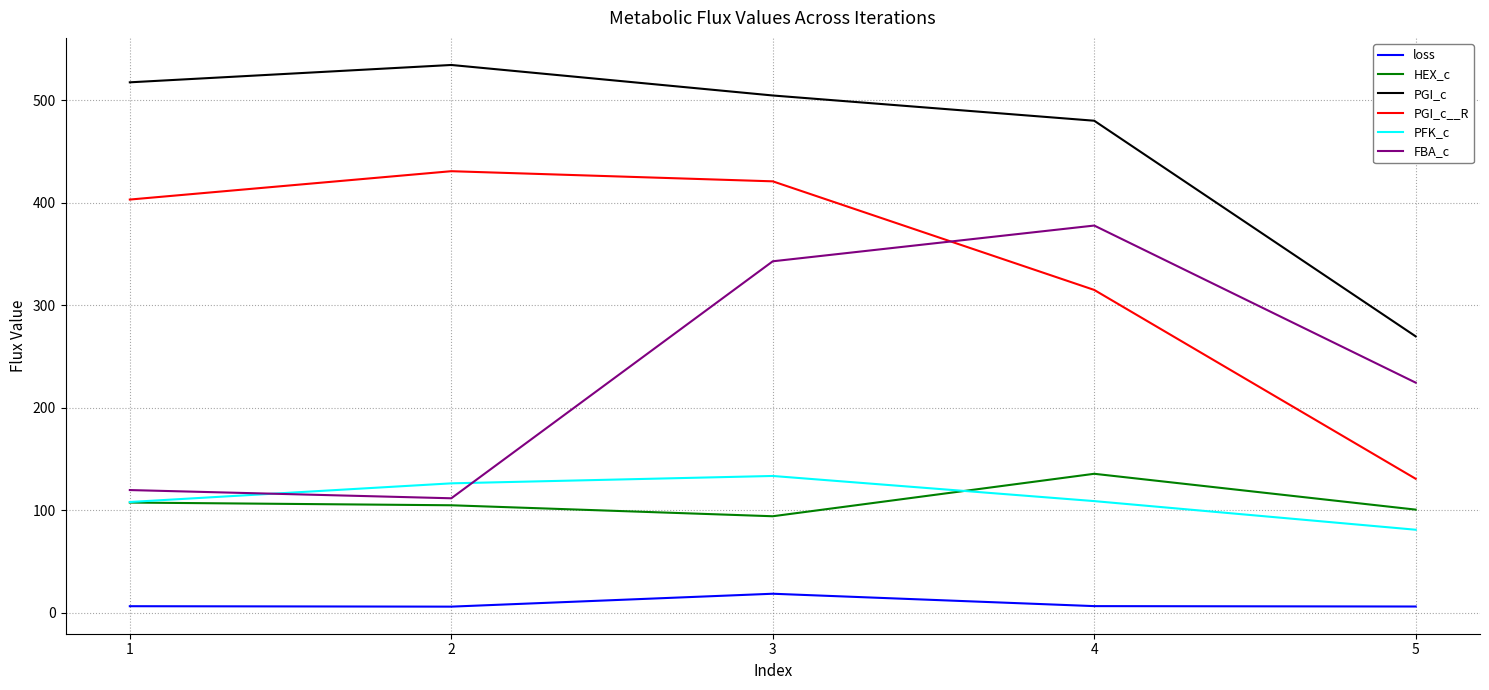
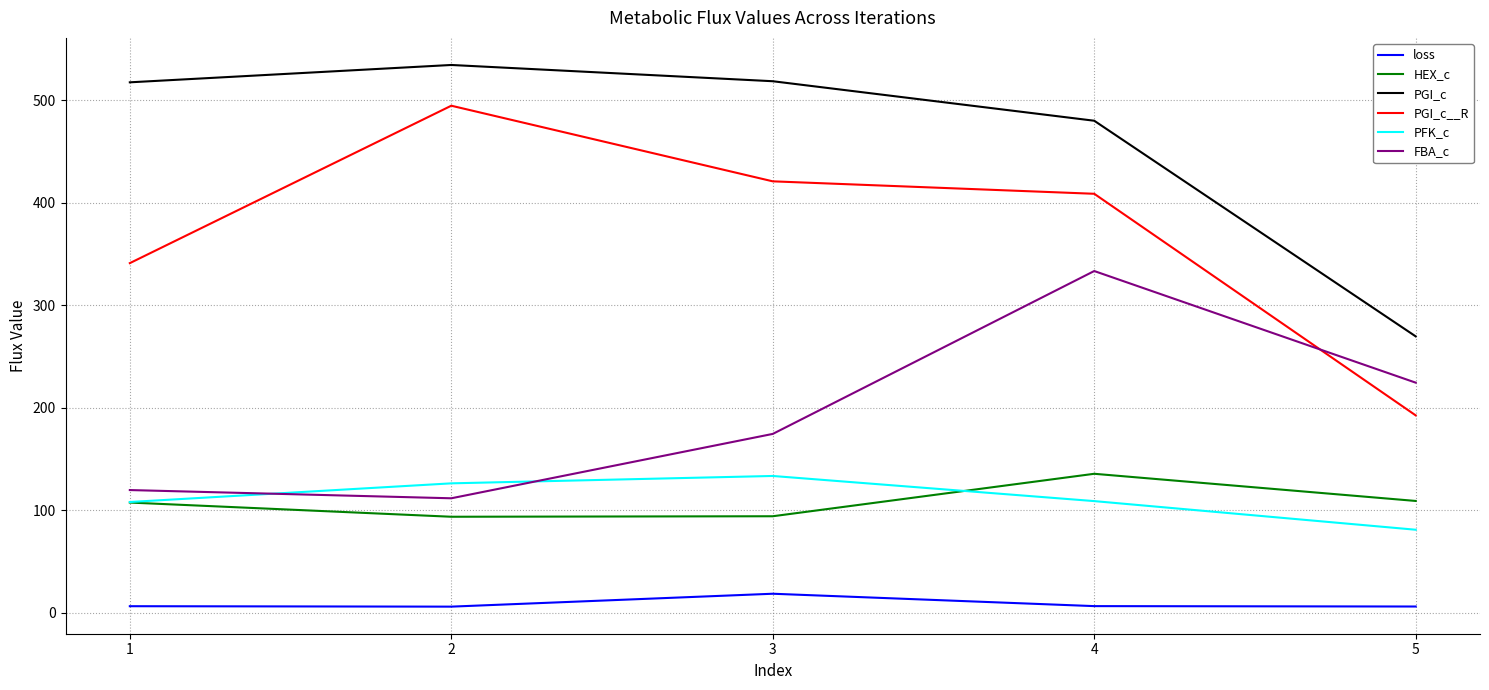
PGI_c__R, 1: 403 -> 341
HEX_c, 2: 105 -> 93
PGI_c__R, 2: 431 -> 495
PGI_c, 3: 505 -> 519
FBA_c, 3: 343 -> 174
PGI_c__R, 4: 315 -> 409
FBA_c, 4: 378 -> 333
HEX_c, 5: 100 -> 109
PGI_c__R, 5: 131 -> 192
